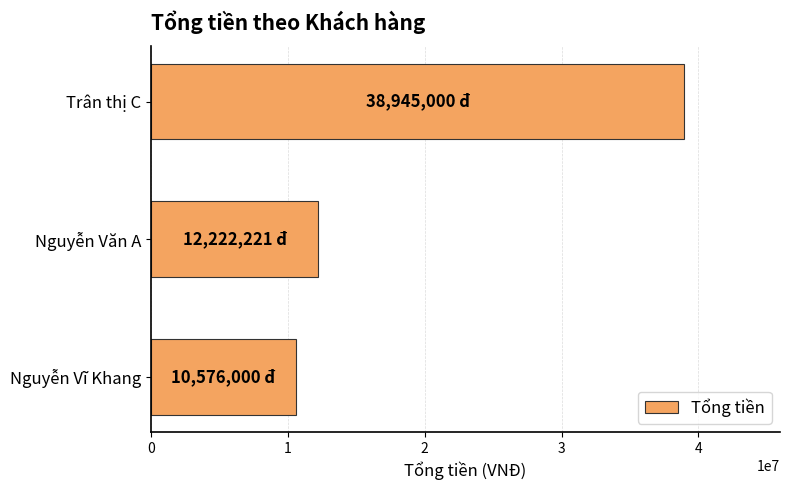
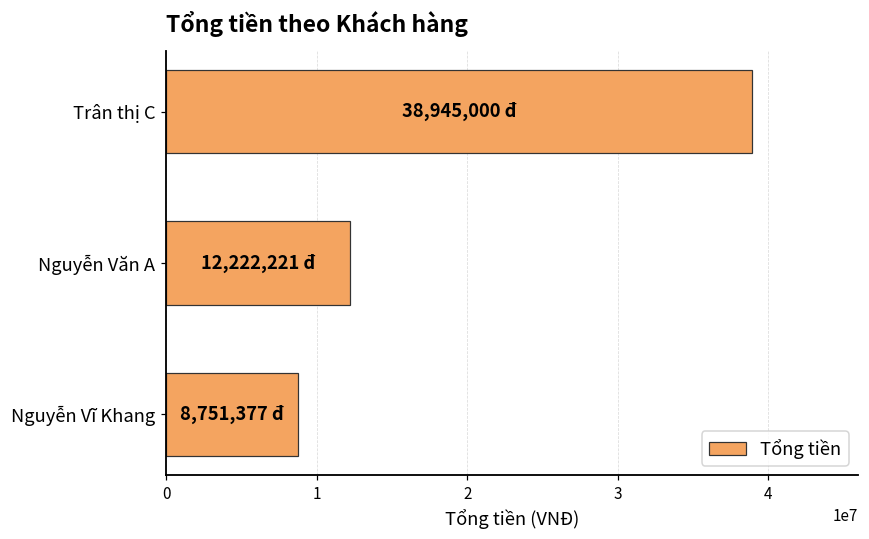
Nguyễn Vĩ Khang: 10,576,000 -> 8,751,377
